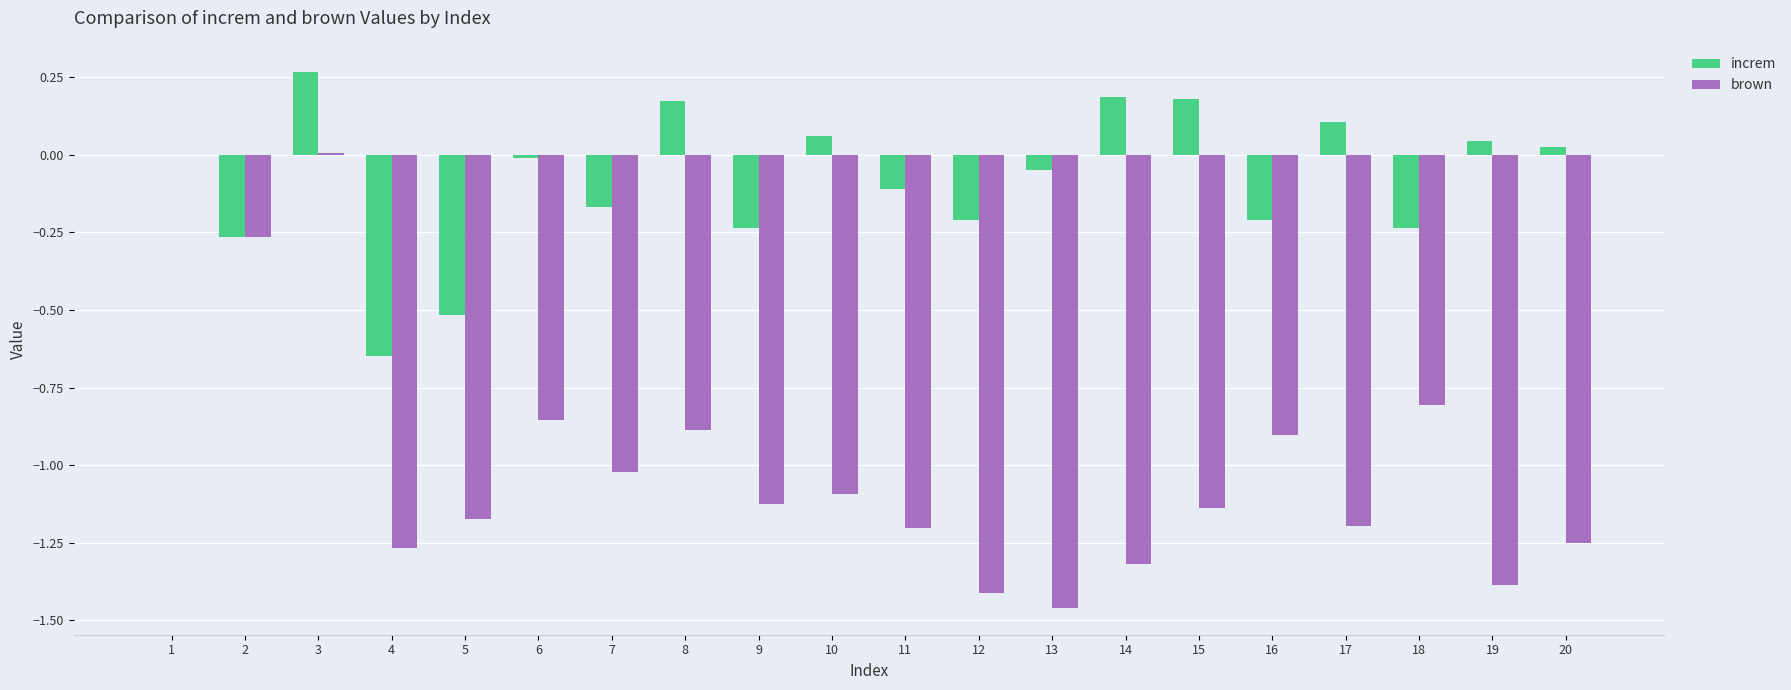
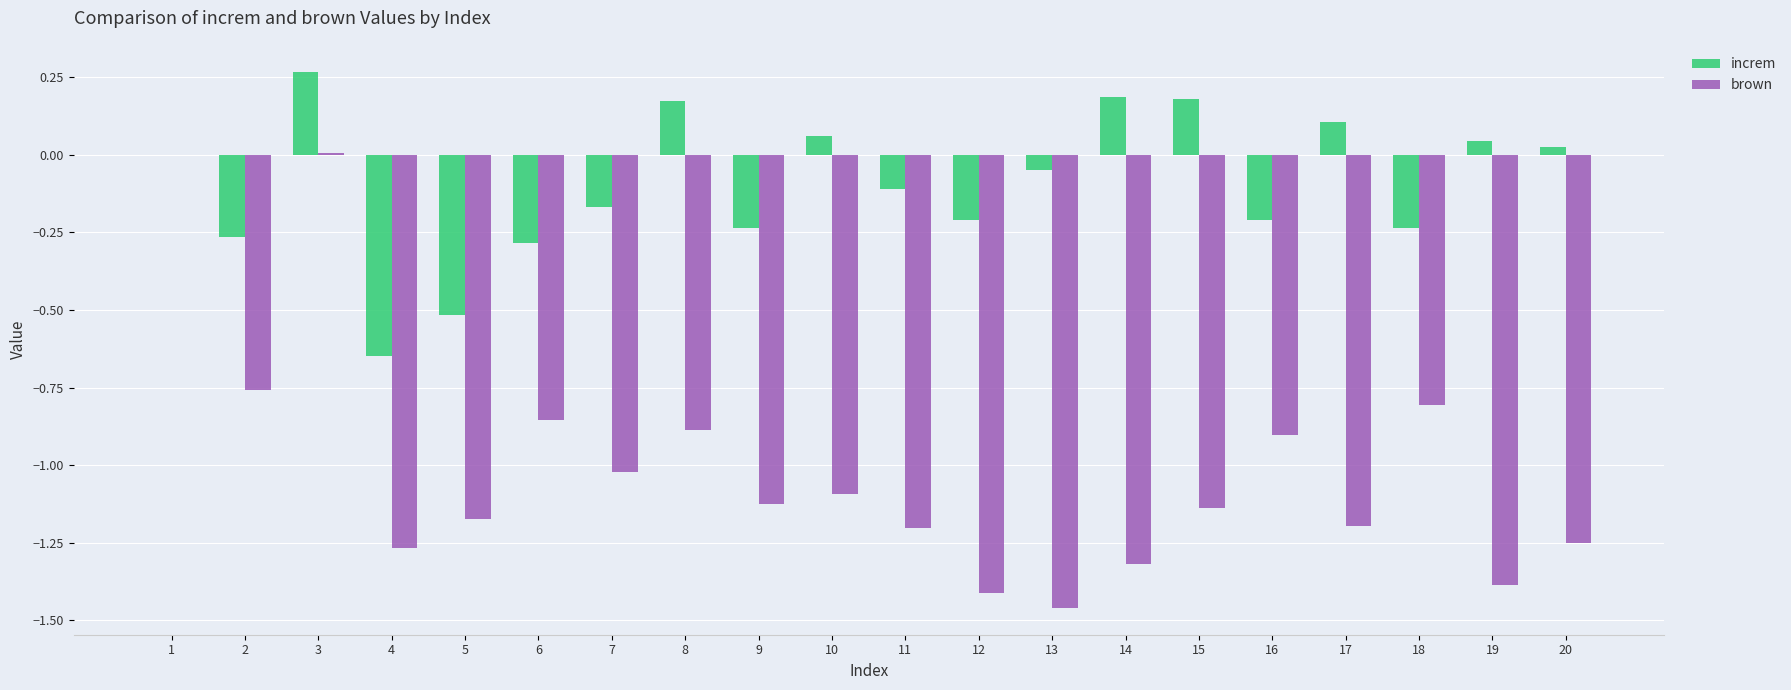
brown, 2: -0.26 -> -0.76
increm, 6: -0.01 -> -0.28
